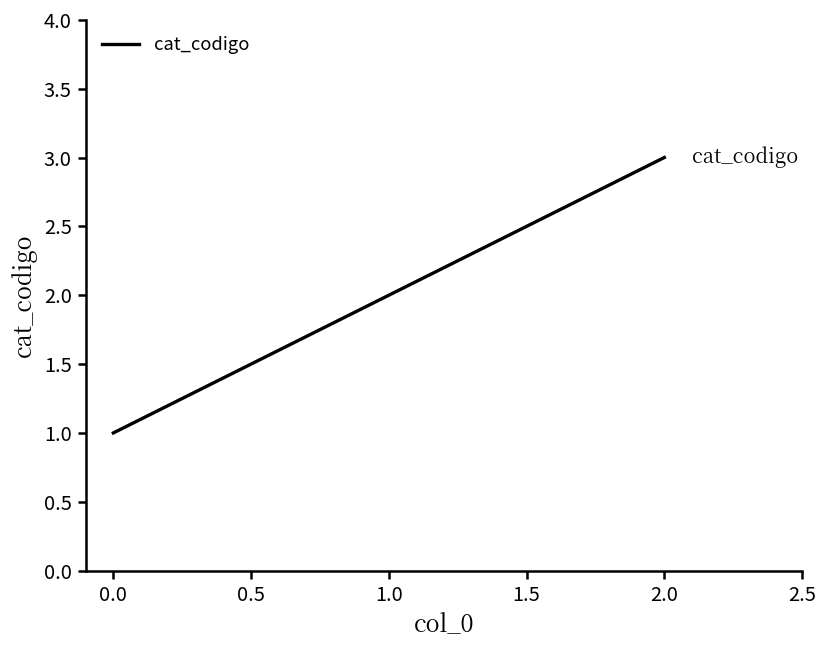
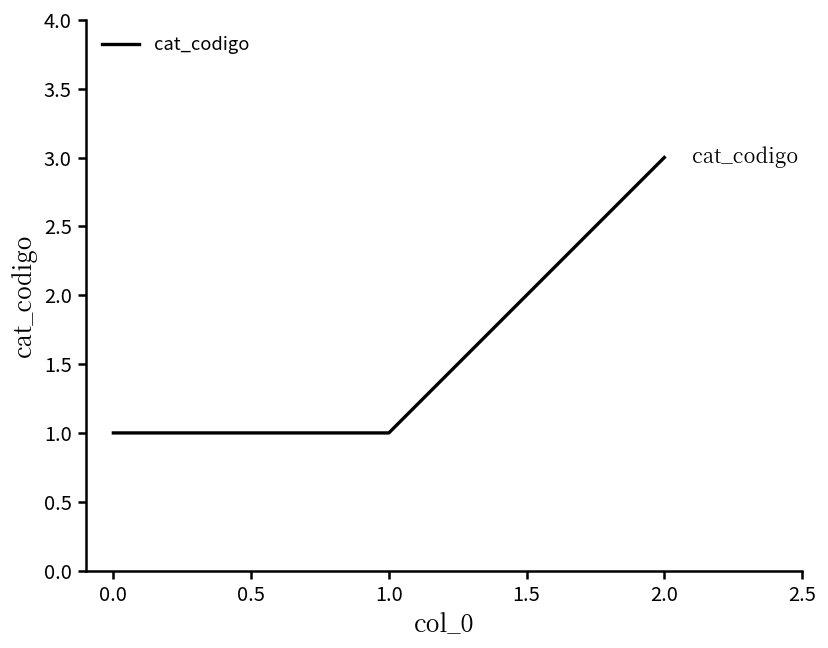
1.0: 2 -> 1
